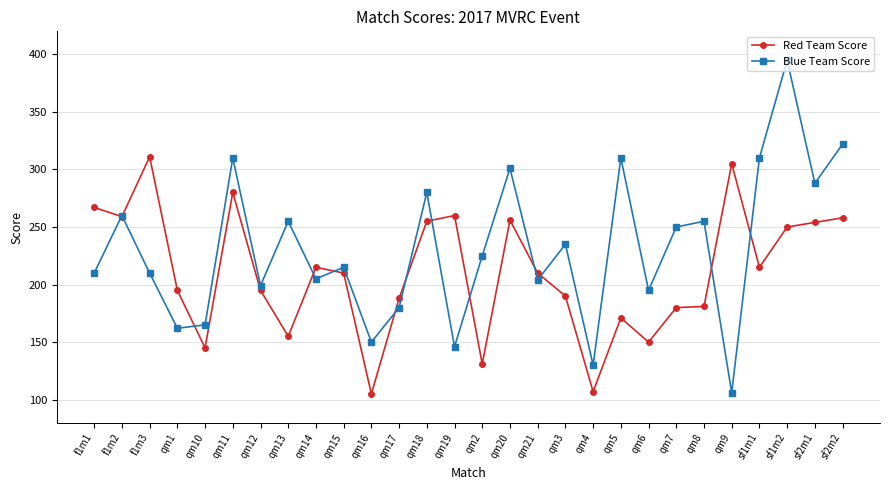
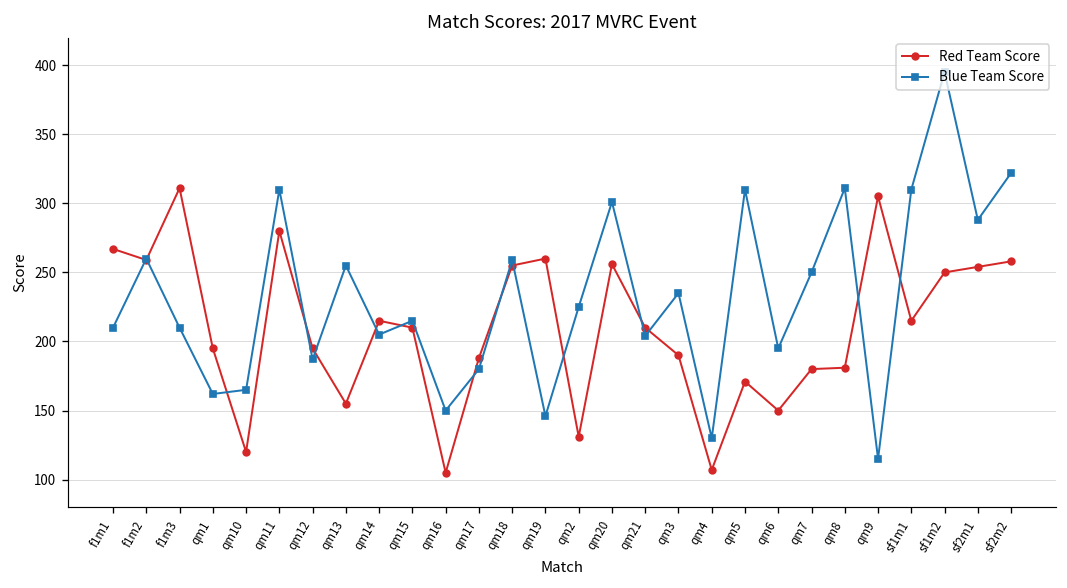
Red Team Score, qm10: 145 -> 120
Blue Team Score, qm12: 199 -> 187
Blue Team Score, qm18: 280 -> 259
Blue Team Score, qm8: 255 -> 311
Blue Team Score, qm9: 106 -> 115
